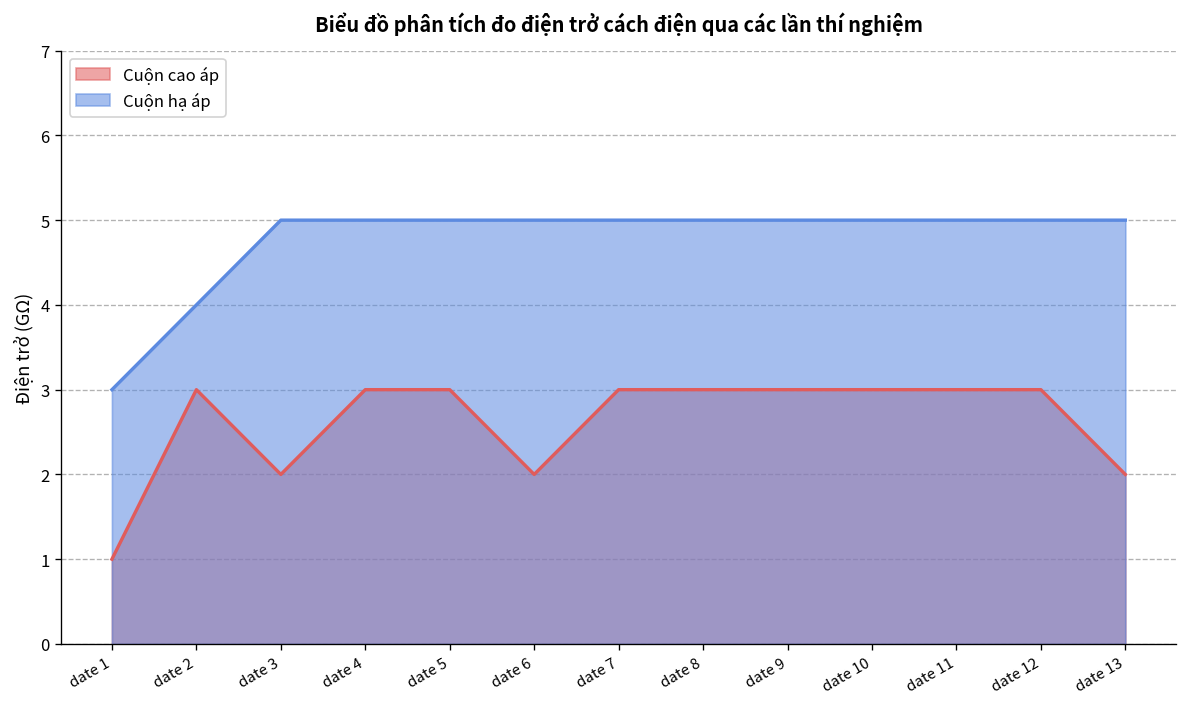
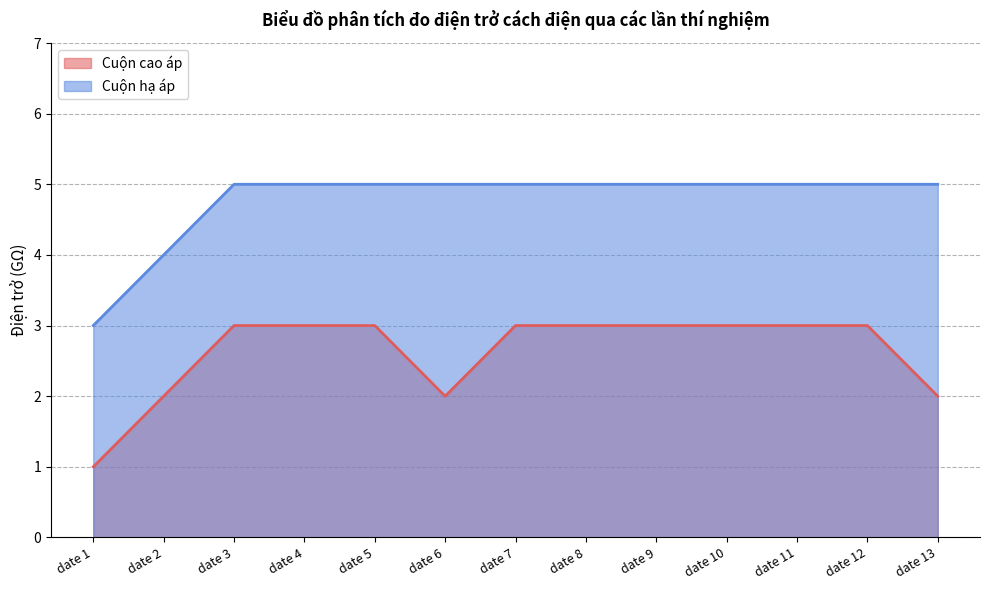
Cuộn cao áp, date 2: 3 -> 2
Cuộn cao áp, date 3: 2 -> 3
